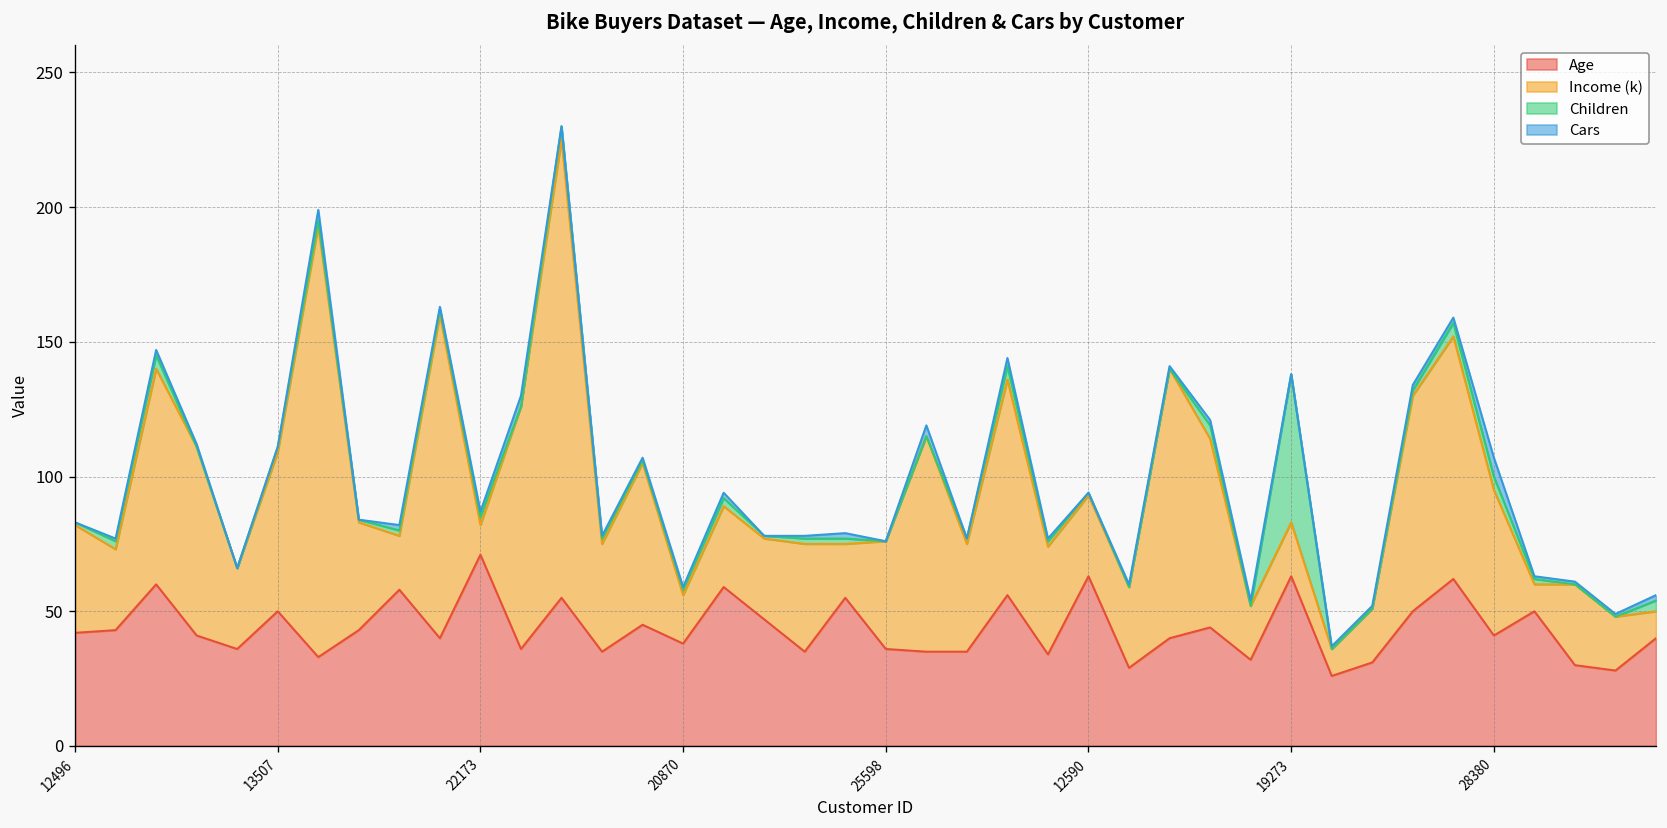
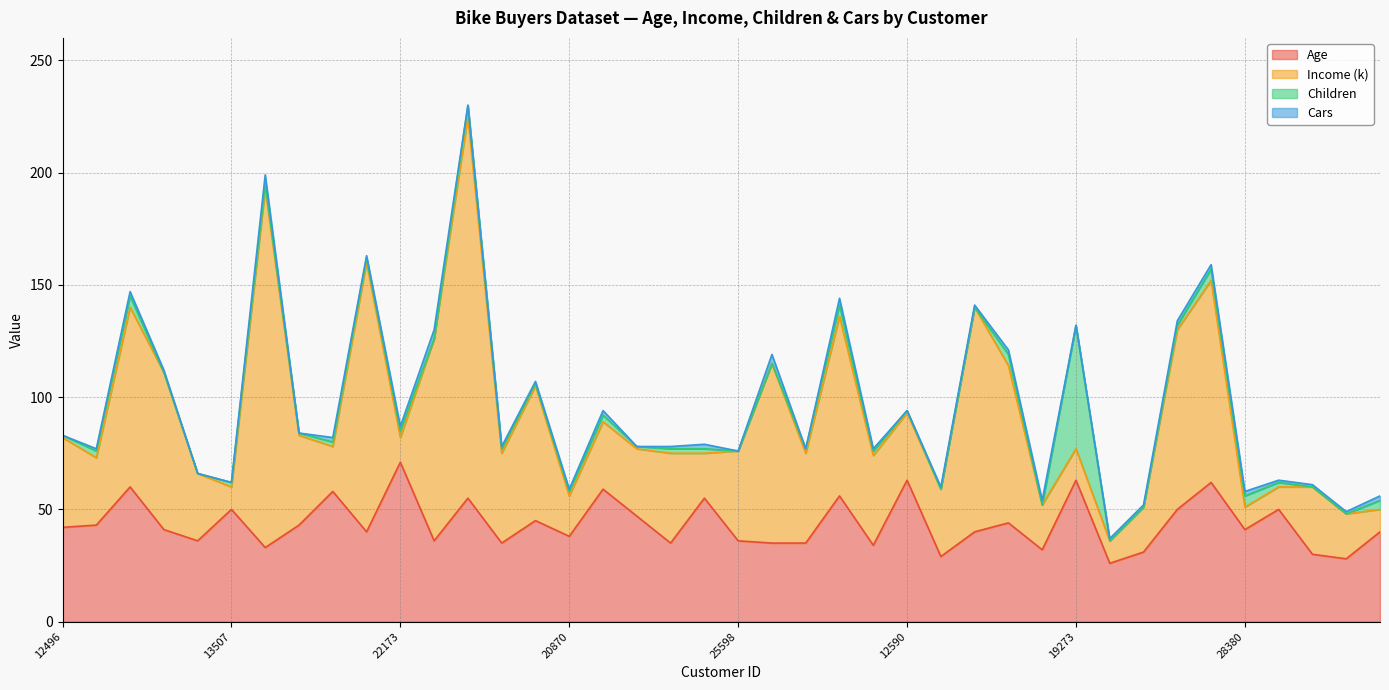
Income (k), 13507: 59 -> 10
Income (k), 19273: 20 -> 14
Income (k), 28380: 54 -> 10
Cars, 28380: 7 -> 2
